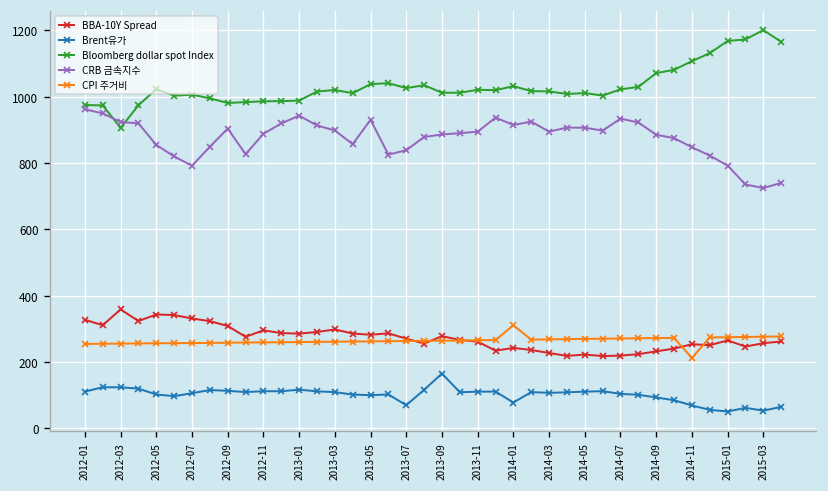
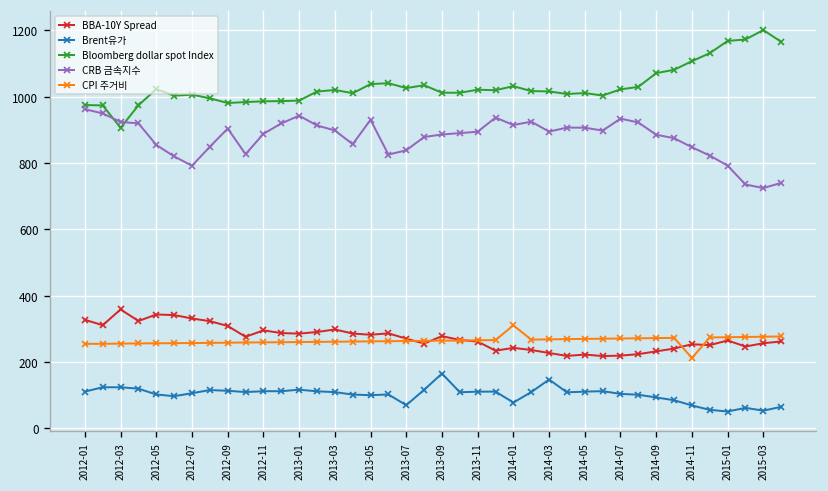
Brent유가, 2014-03: 110 -> 150
